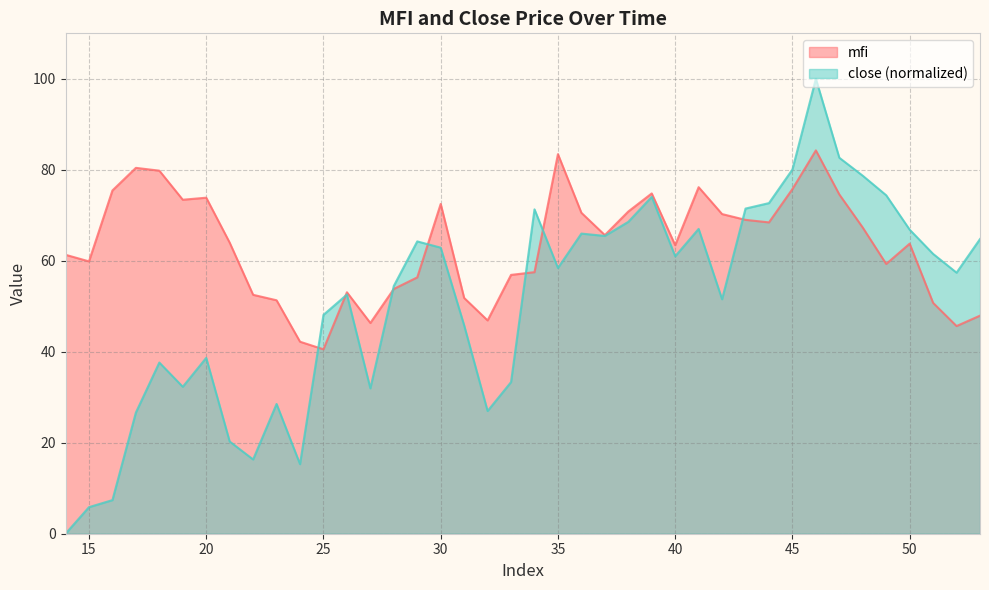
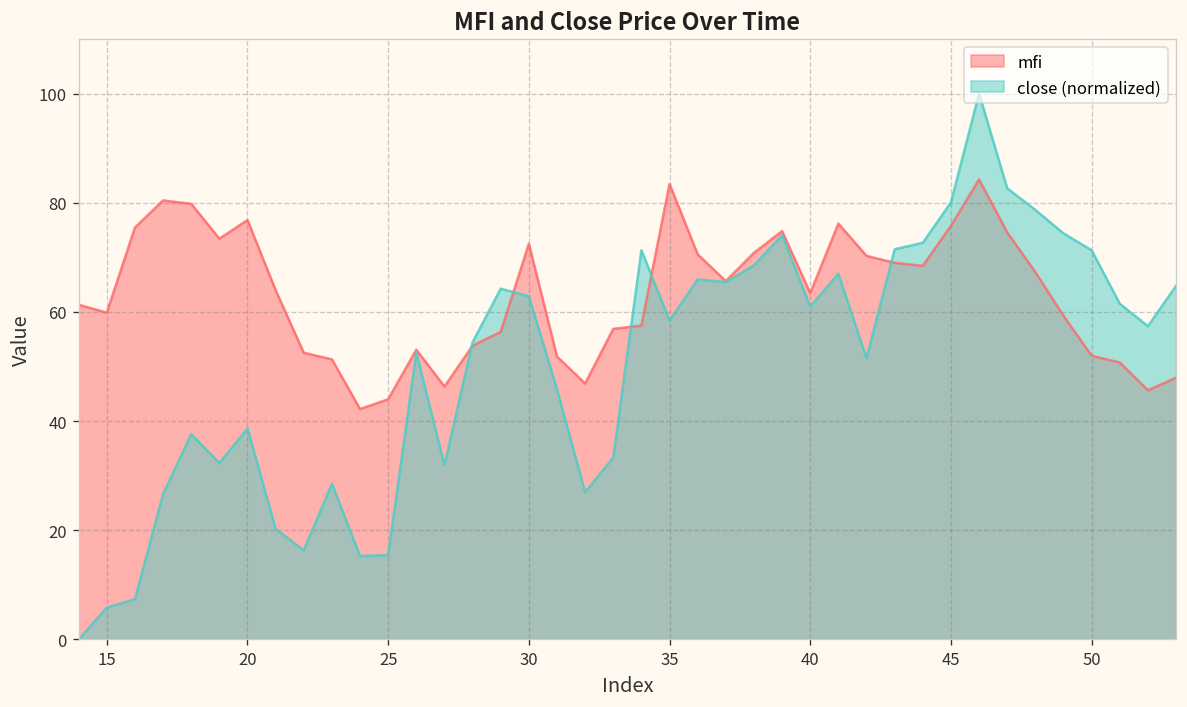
mfi, 20: 74 -> 77
mfi, 25: 41 -> 44
close (normalized), 25: 48 -> 15
mfi, 50: 64 -> 52
close (normalized), 50: 67 -> 71
